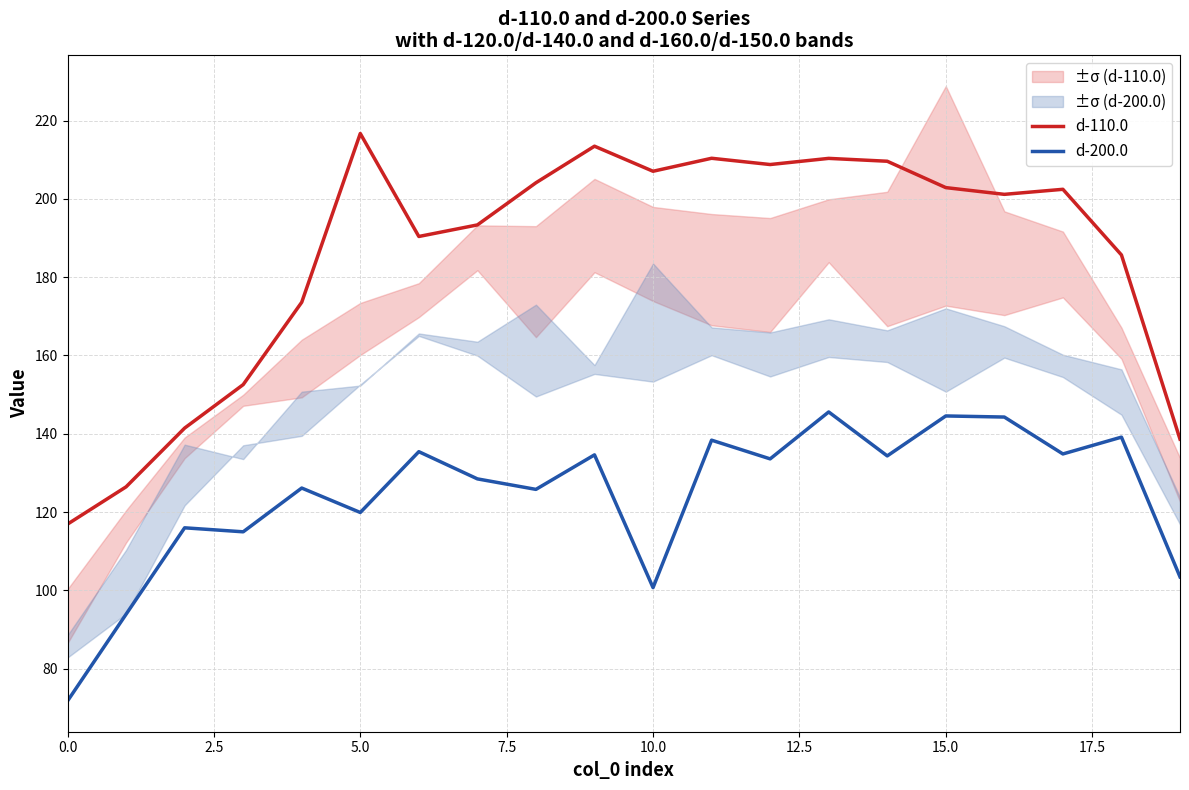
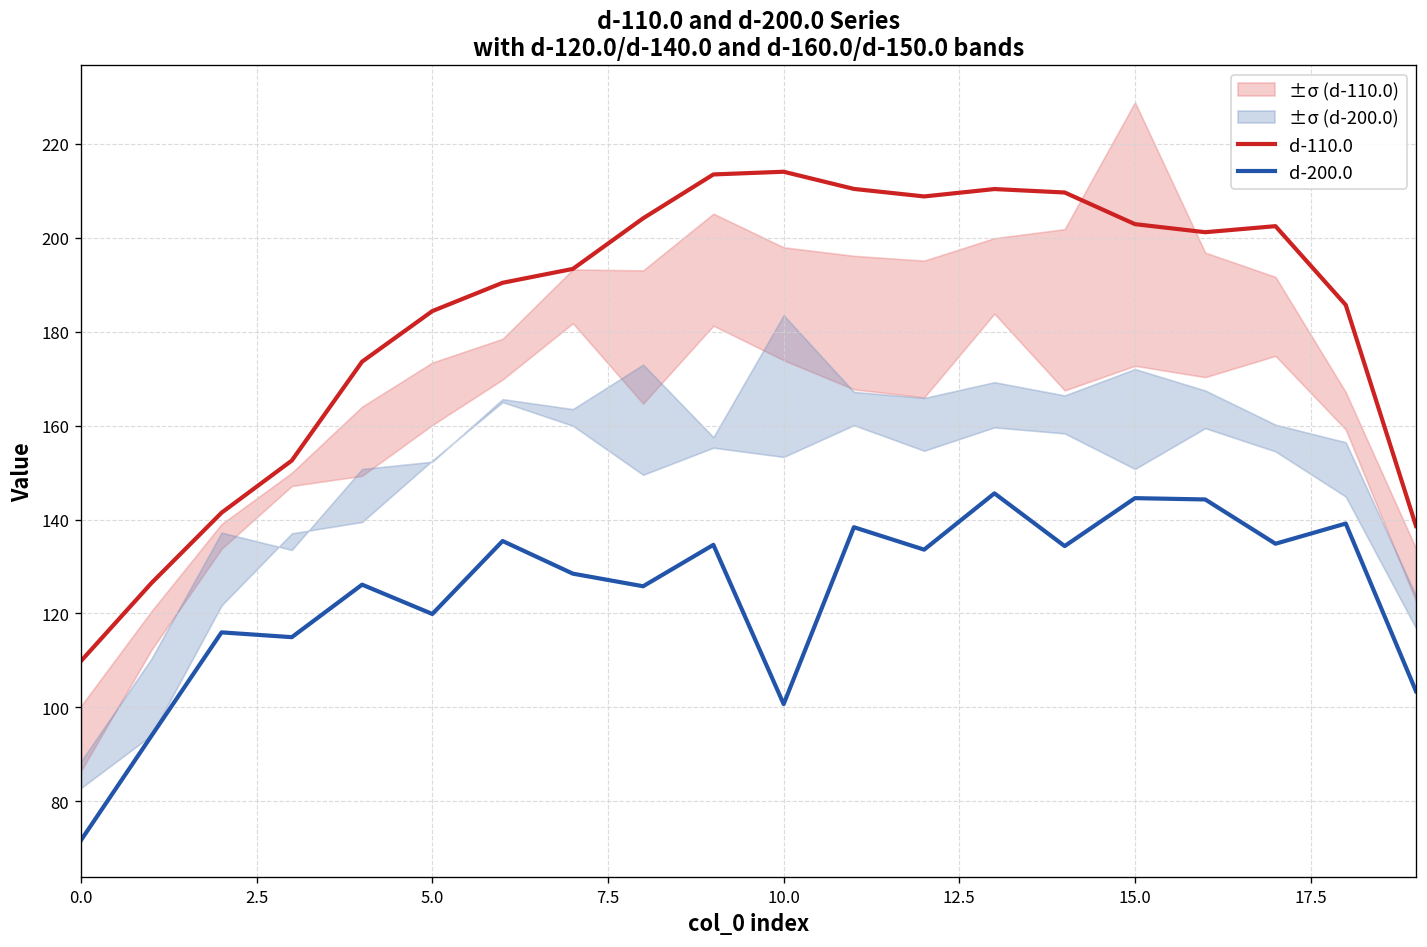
d-110.0, 0.0: 117 -> 110
d-110.0, 5.0: 217 -> 184
d-110.0, 10.0: 207 -> 214
